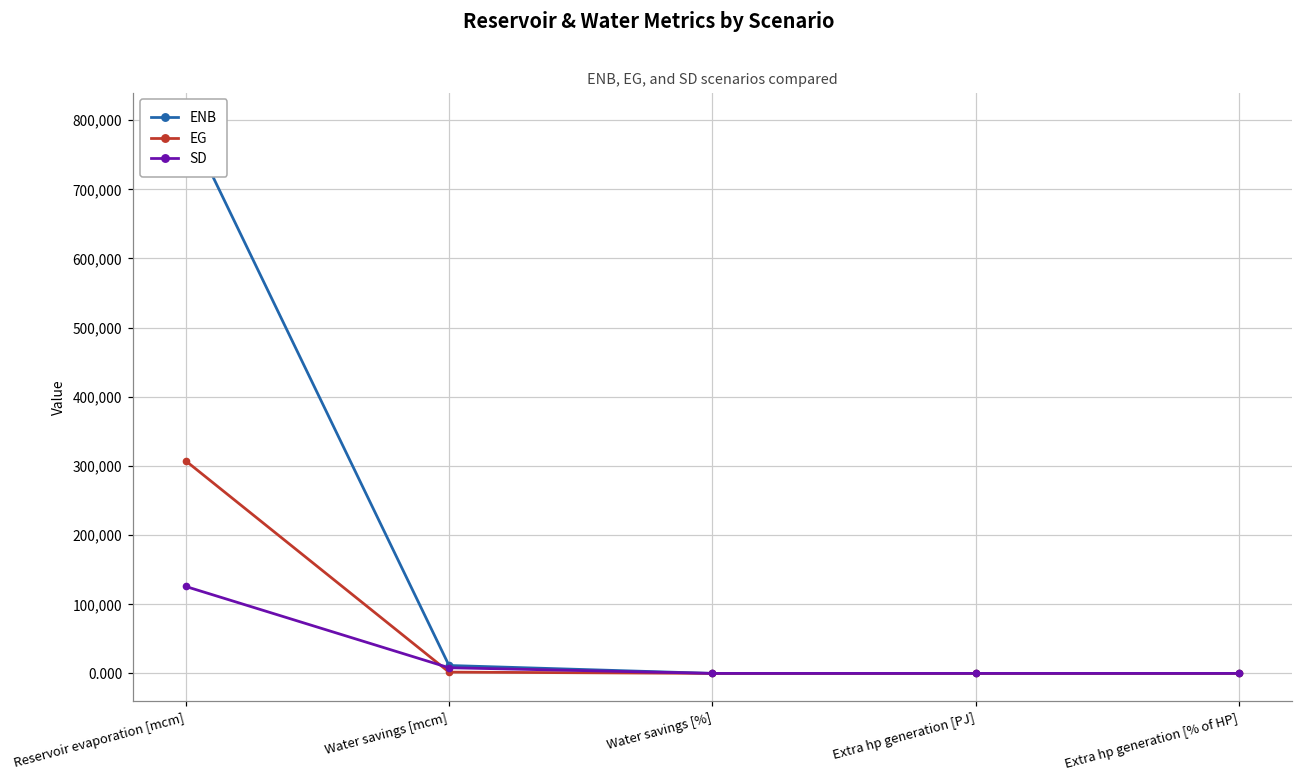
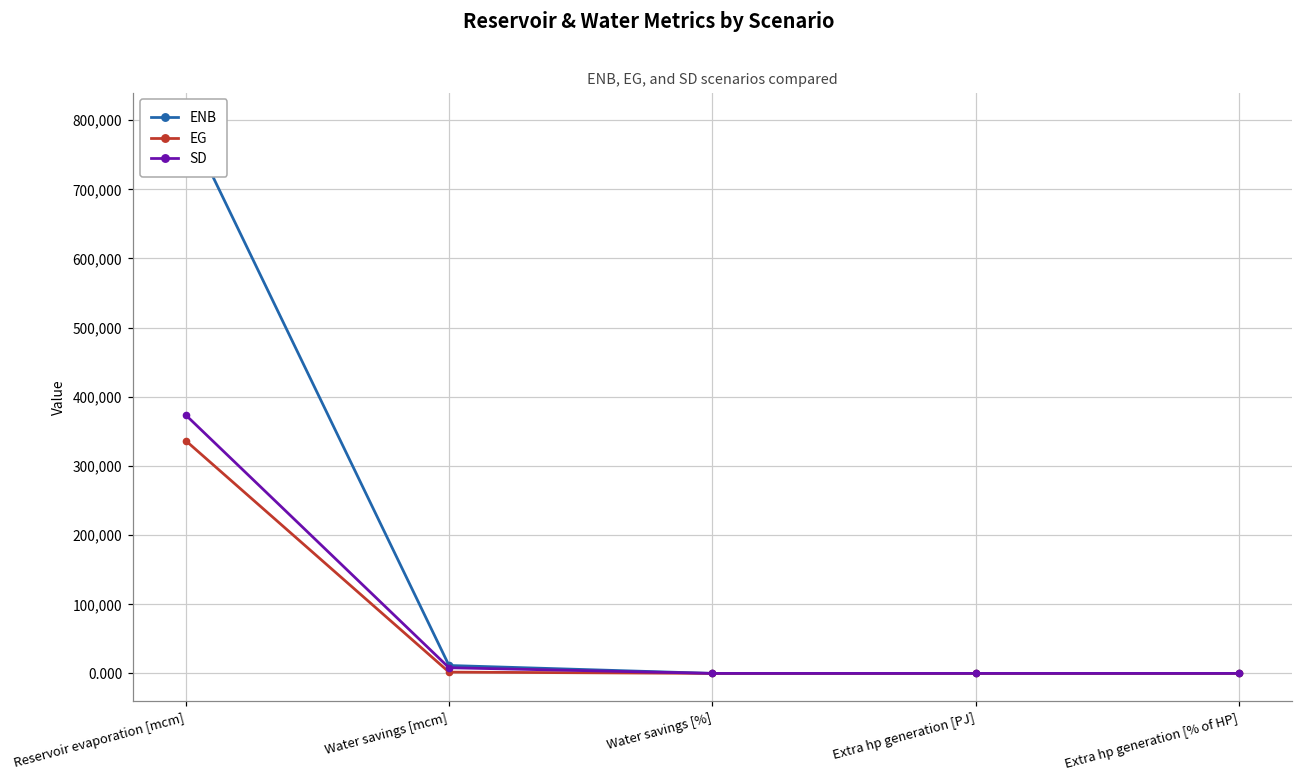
EG, Reservoir evaporation [mcm]: 310,000 -> 340,000
SD, Reservoir evaporation [mcm]: 130,000 -> 370,000
